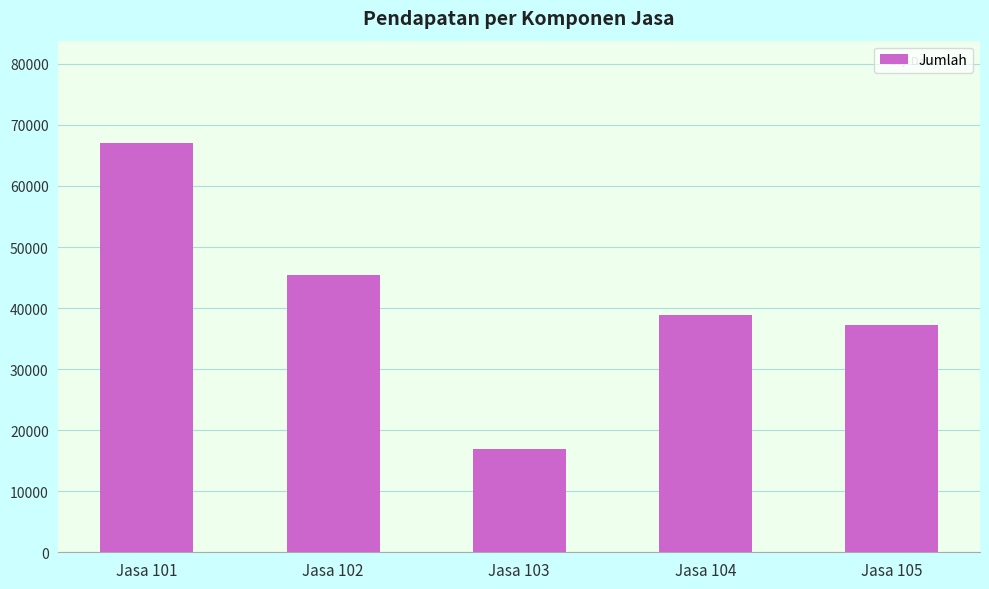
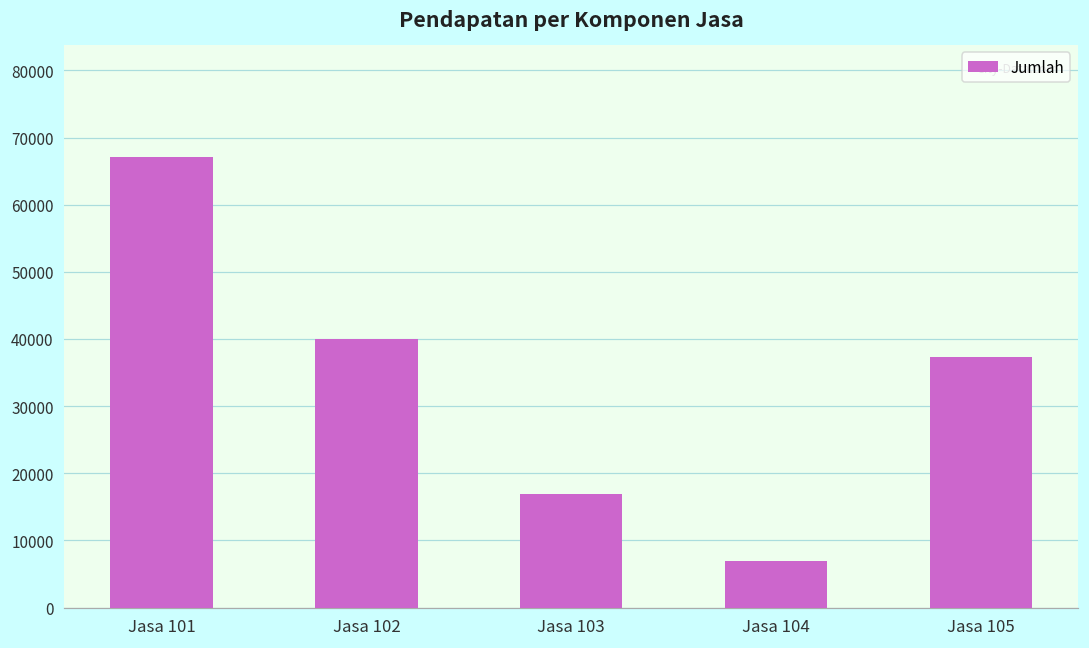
Jasa 102: 45000 -> 40000
Jasa 104: 39000 -> 7000
